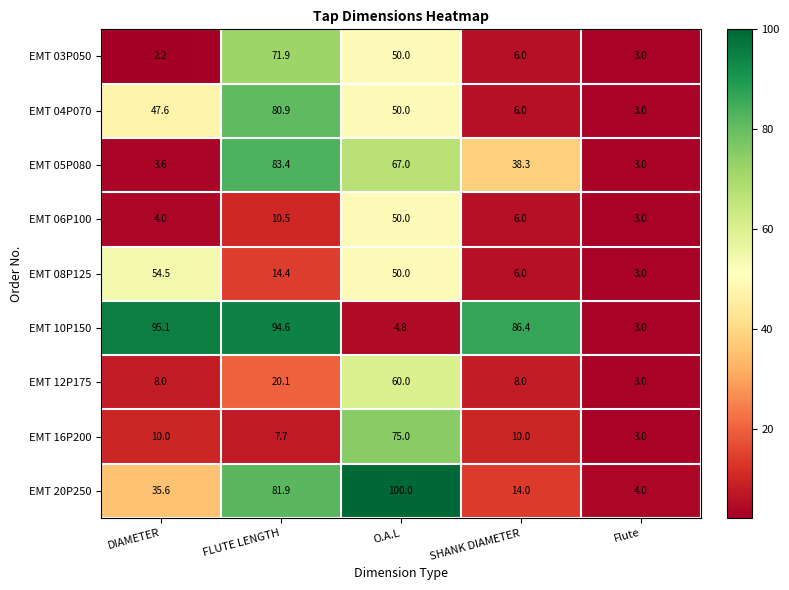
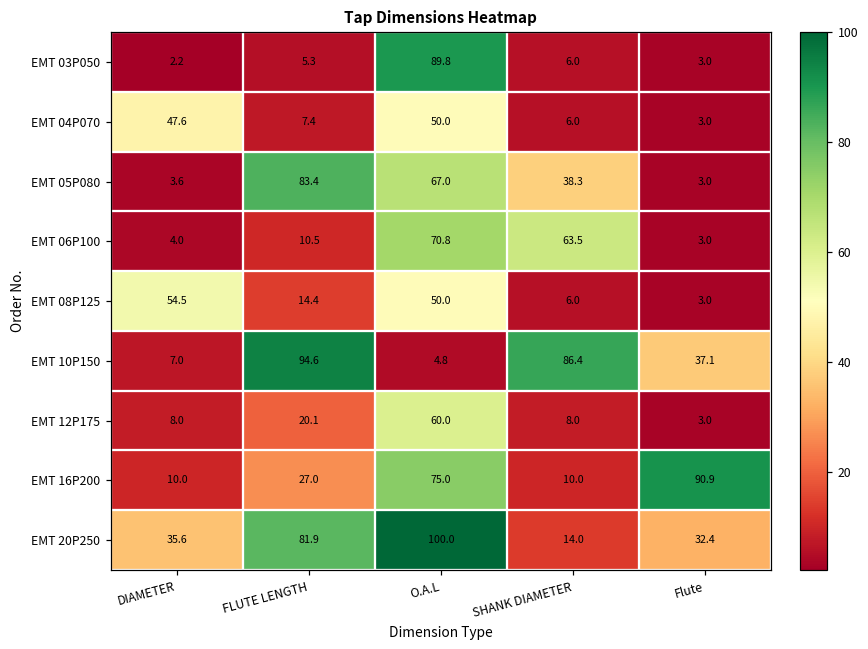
EMT 03P050, FLUTE LENGTH: 71.9 -> 5.3
EMT 03P050, O.A.L: 50.0 -> 89.8
EMT 04P070, FLUTE LENGTH: 80.9 -> 7.4
EMT 06P100, O.A.L: 50.0 -> 70.8
EMT 06P100, SHANK DIAMETER: 6.0 -> 63.5
EMT 10P150, DIAMETER: 95.1 -> 7.0
EMT 10P150, Flute: 3.0 -> 37.1
EMT 16P200, FLUTE LENGTH: 7.7 -> 27.0
EMT 16P200, Flute: 3.0 -> 90.9
EMT 20P250, Flute: 4.0 -> 32.4
